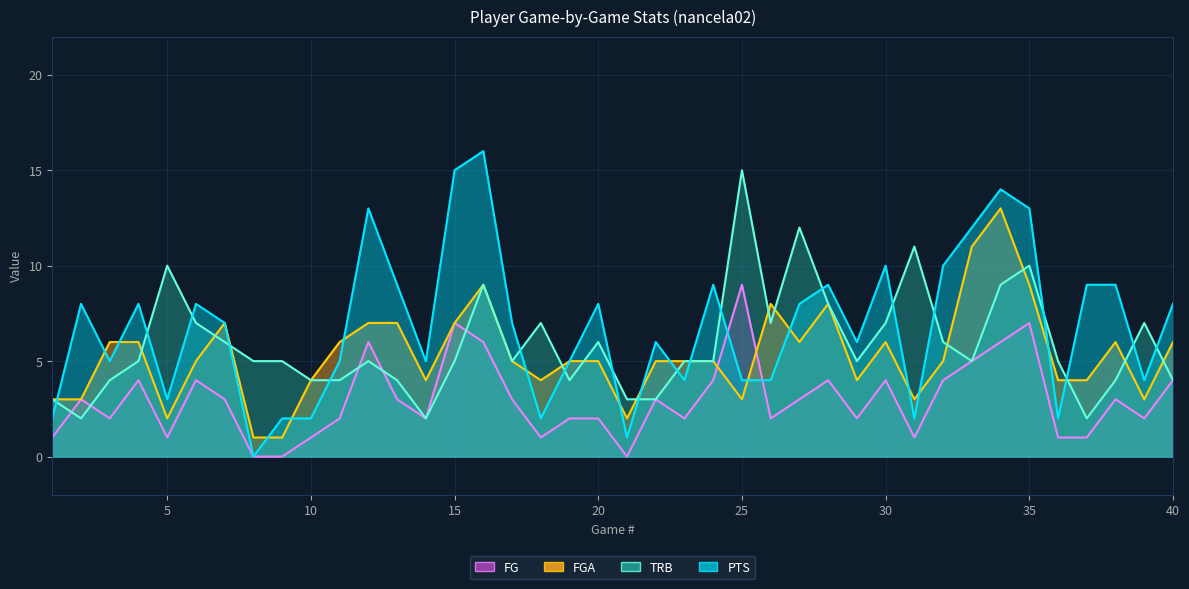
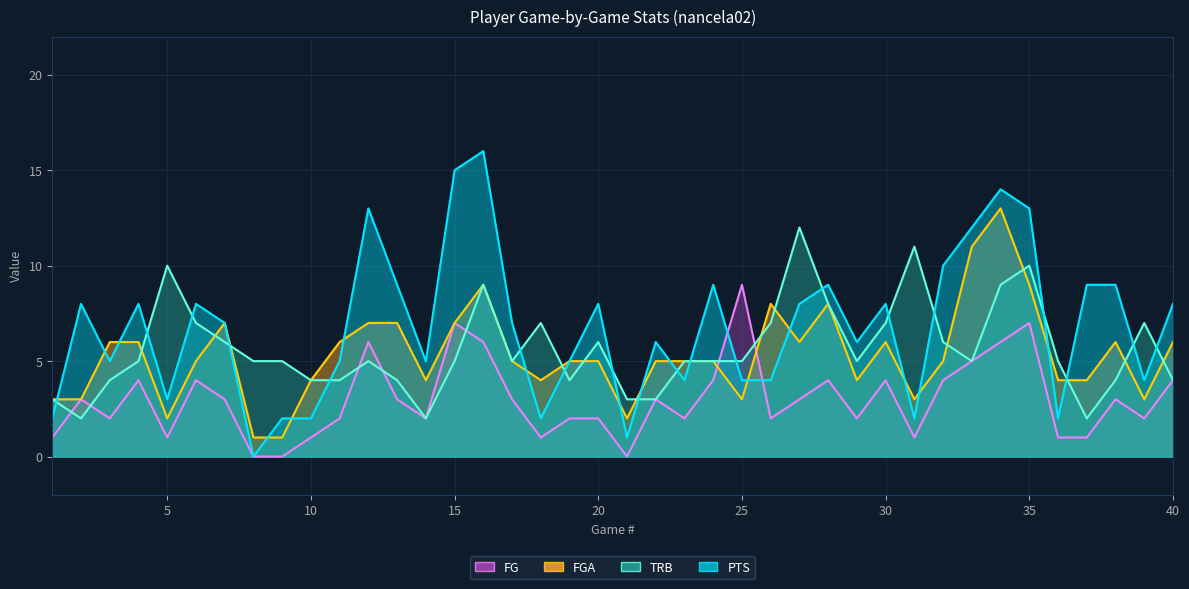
TRB, 25: 15 -> 5
PTS, 30: 10 -> 8
